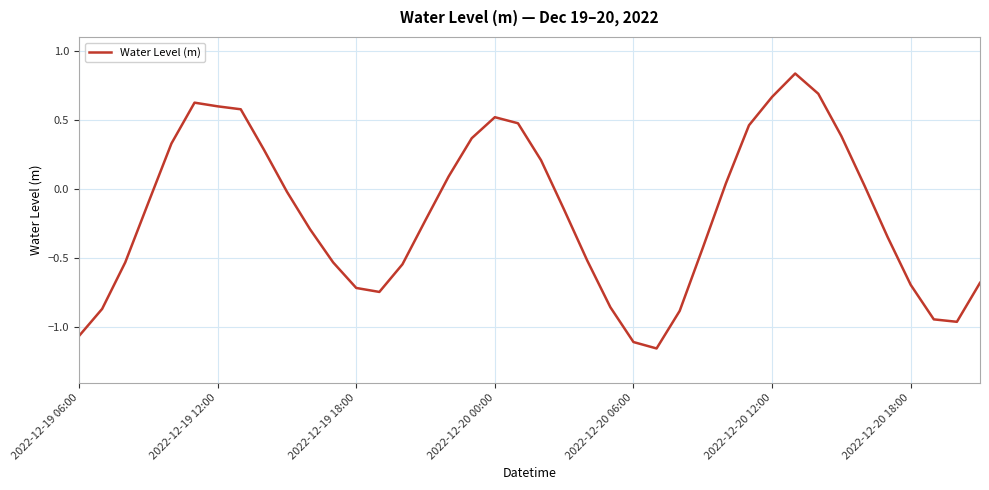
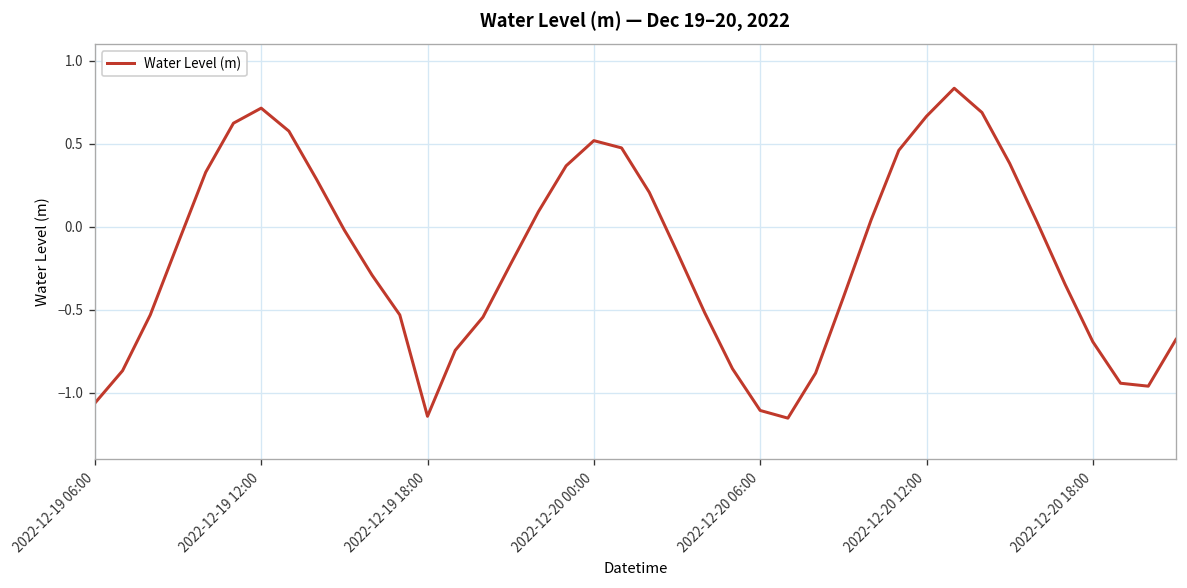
2022-12-19 12:00: 0.60 -> 0.72
2022-12-19 18:00: -0.72 -> -1.14
